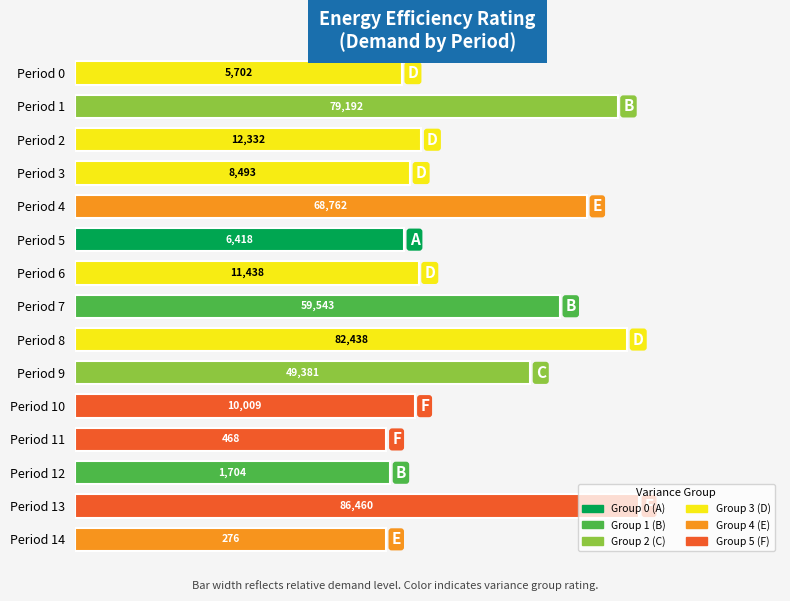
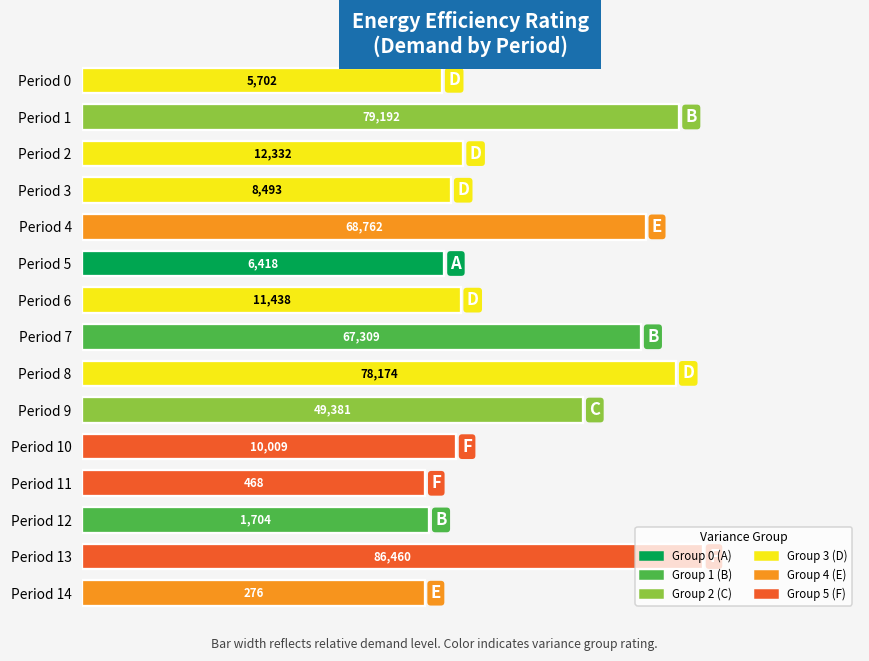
Period 7: 59,543 -> 67,309
Period 8: 82,438 -> 78,174
